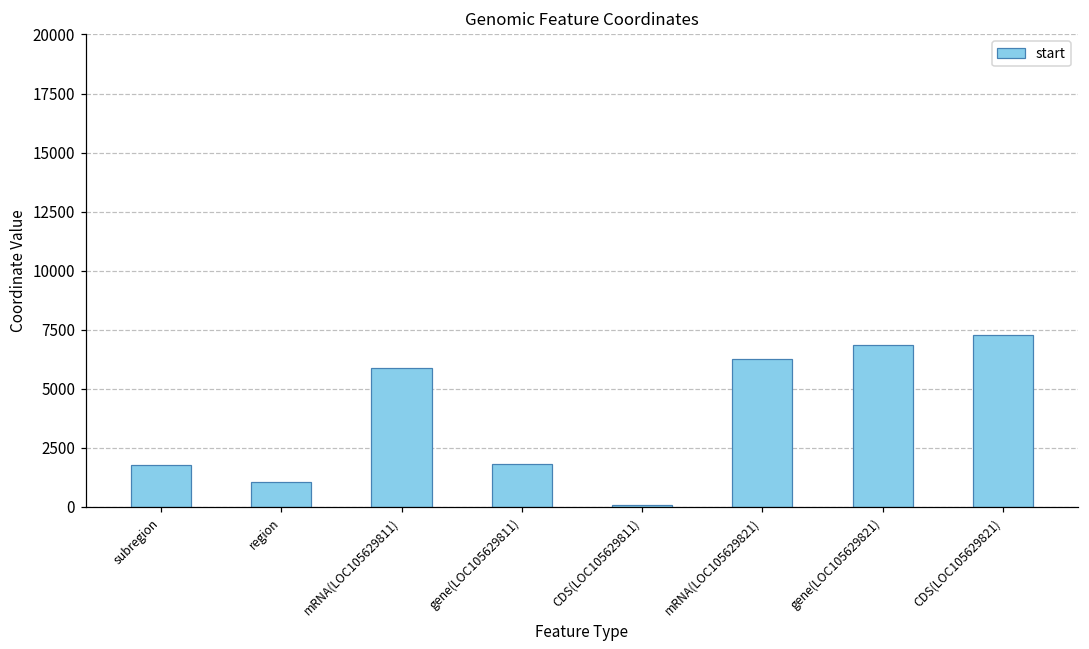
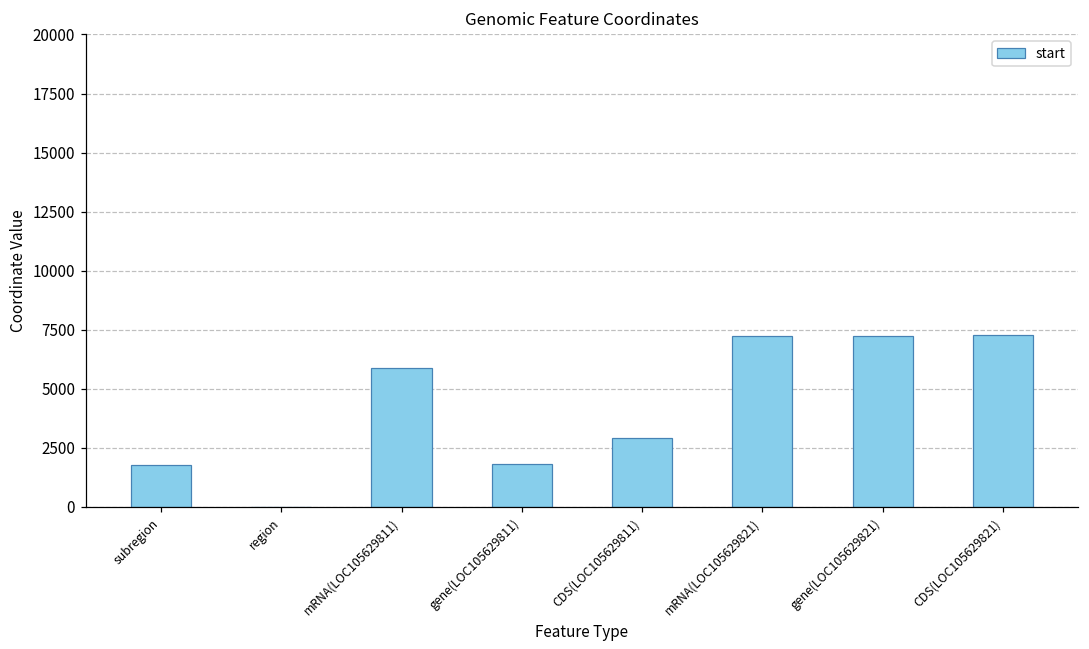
region: 1000 -> 0
CDS(LOC105629811): 100 -> 2900
mRNA(LOC105629821): 6200 -> 7300
gene(LOC105629821): 6800 -> 7300
